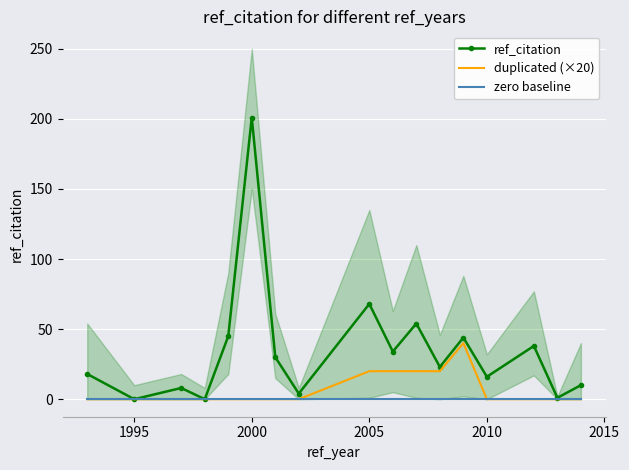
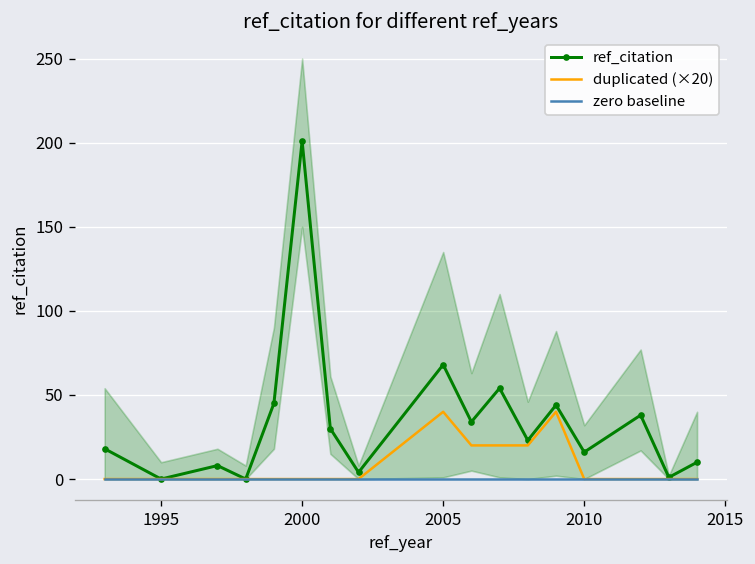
duplicated (×20), 2005: 20 -> 40
